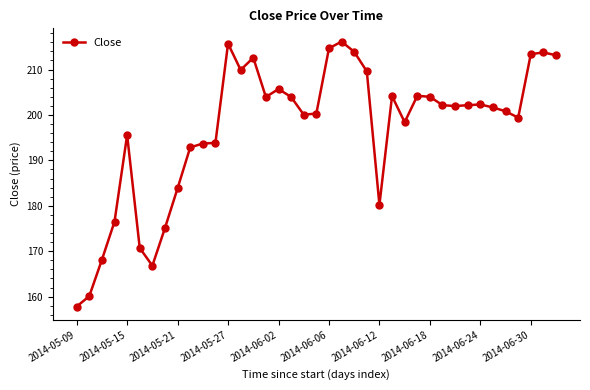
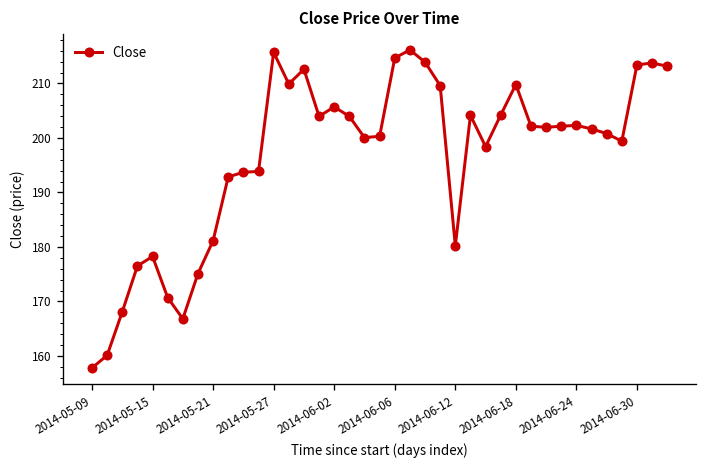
2014-05-15: 196 -> 178
2014-05-21: 184 -> 181
2014-06-18: 204 -> 210
